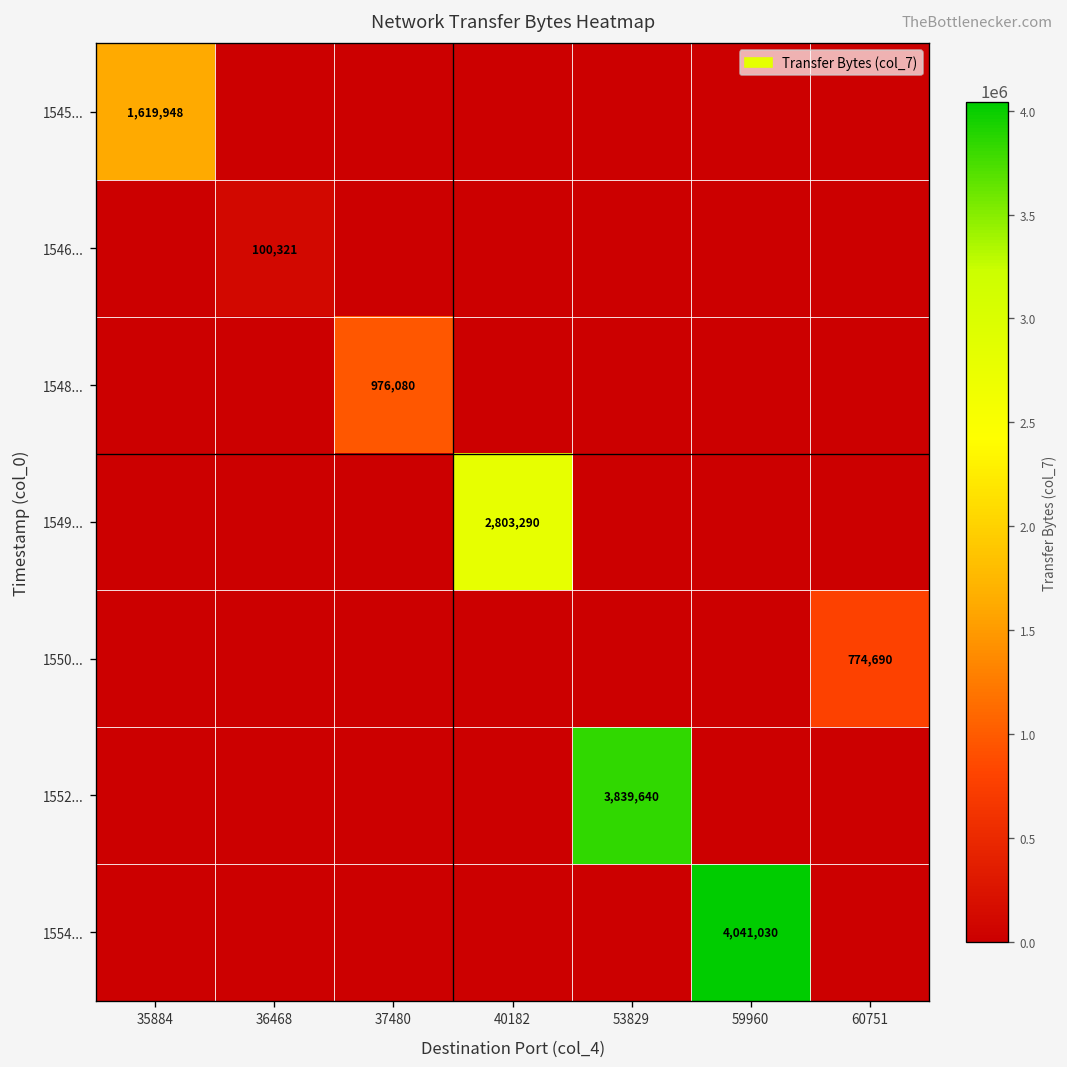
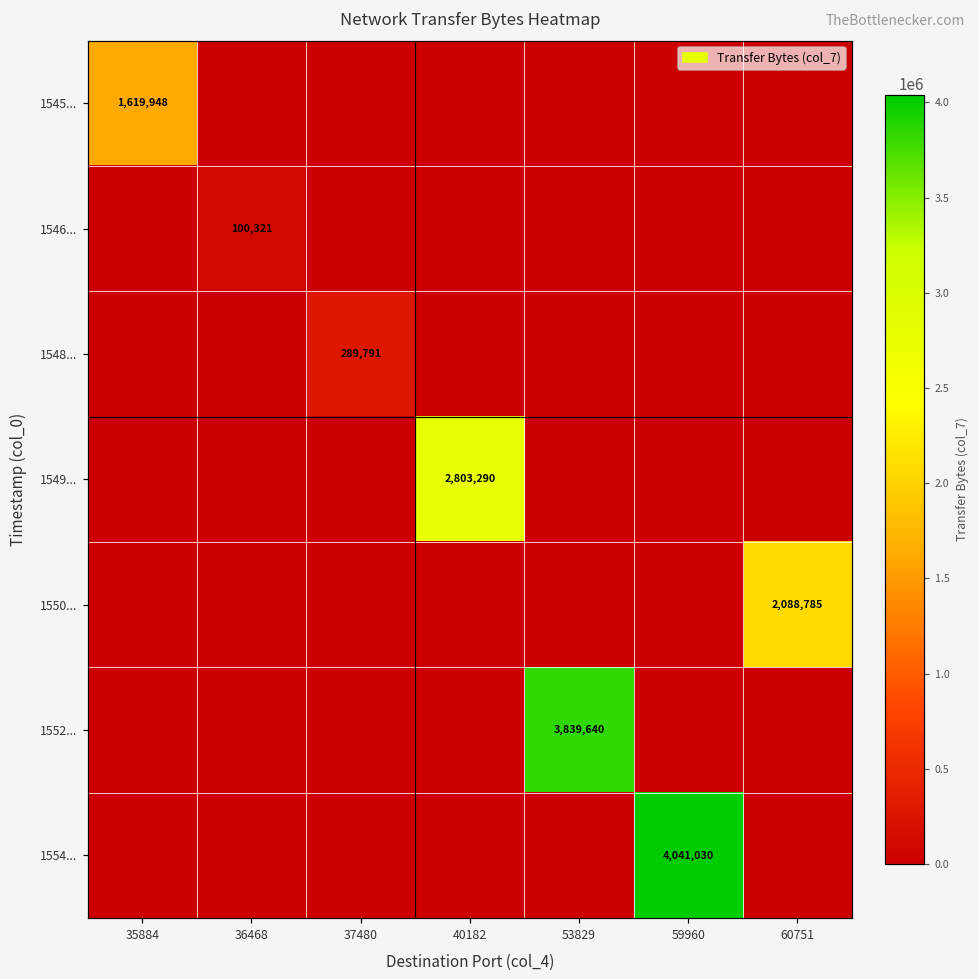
1548..., 37480: 976,080 -> 289,791
1550..., 60751: 774,690 -> 2,088,785
